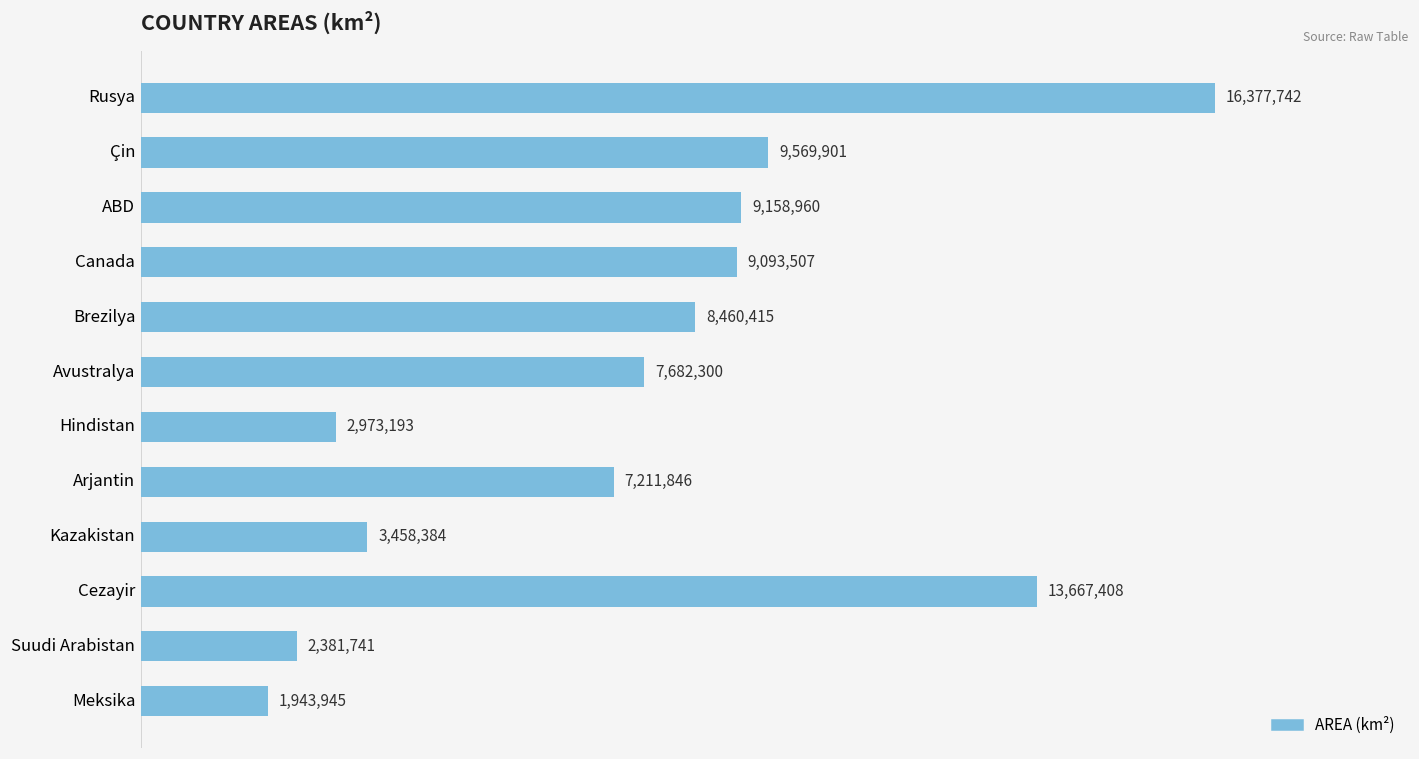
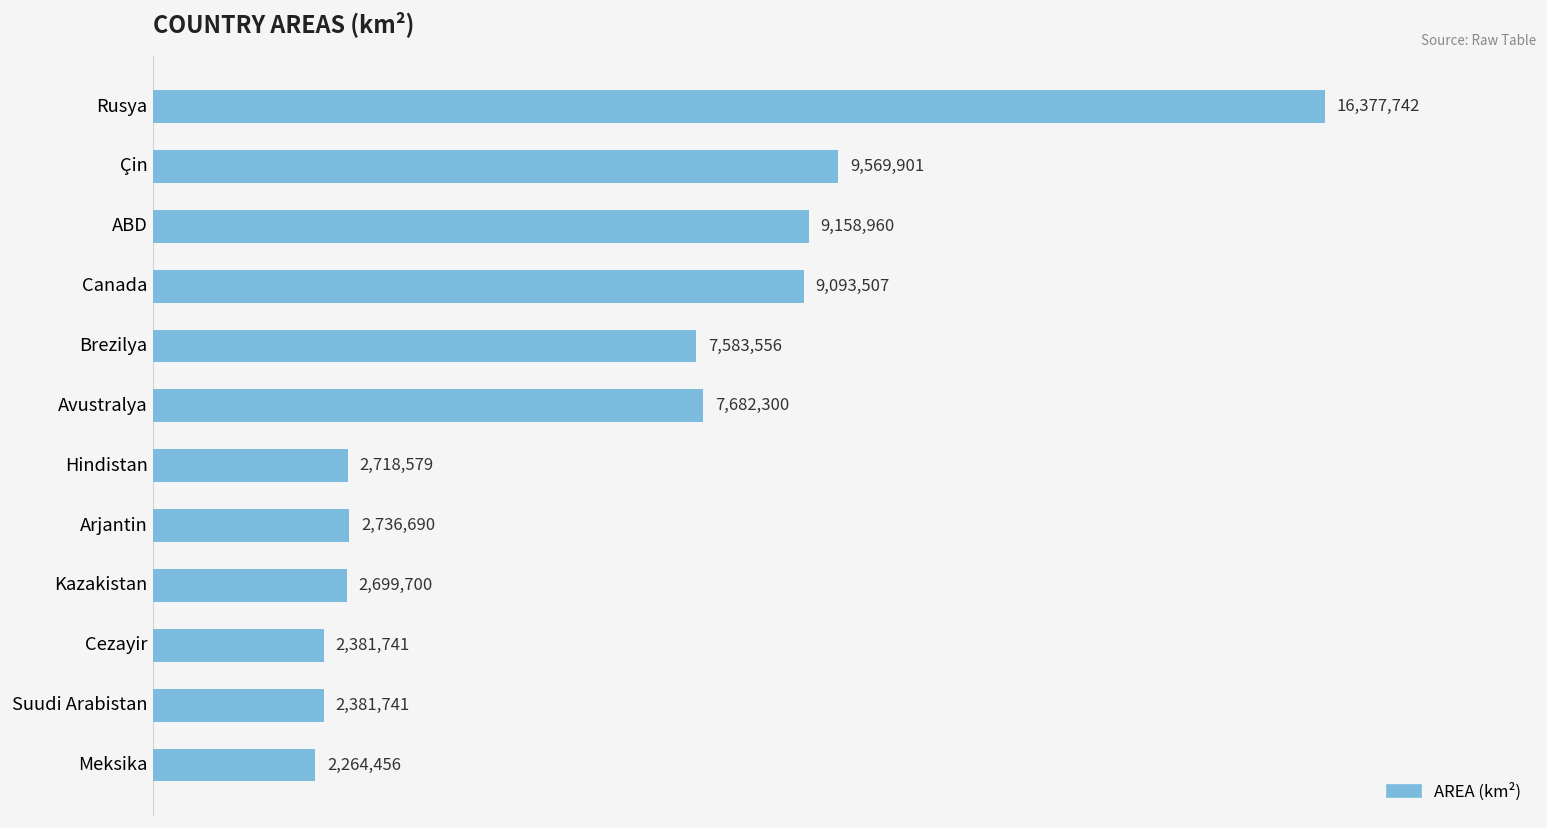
Brezilya: 8,460,415 -> 7,583,556
Hindistan: 2,973,193 -> 2,718,579
Arjantin: 7,211,846 -> 2,736,690
Kazakistan: 3,458,384 -> 2,699,700
Cezayir: 13,667,408 -> 2,381,741
Meksika: 1,943,945 -> 2,264,456
